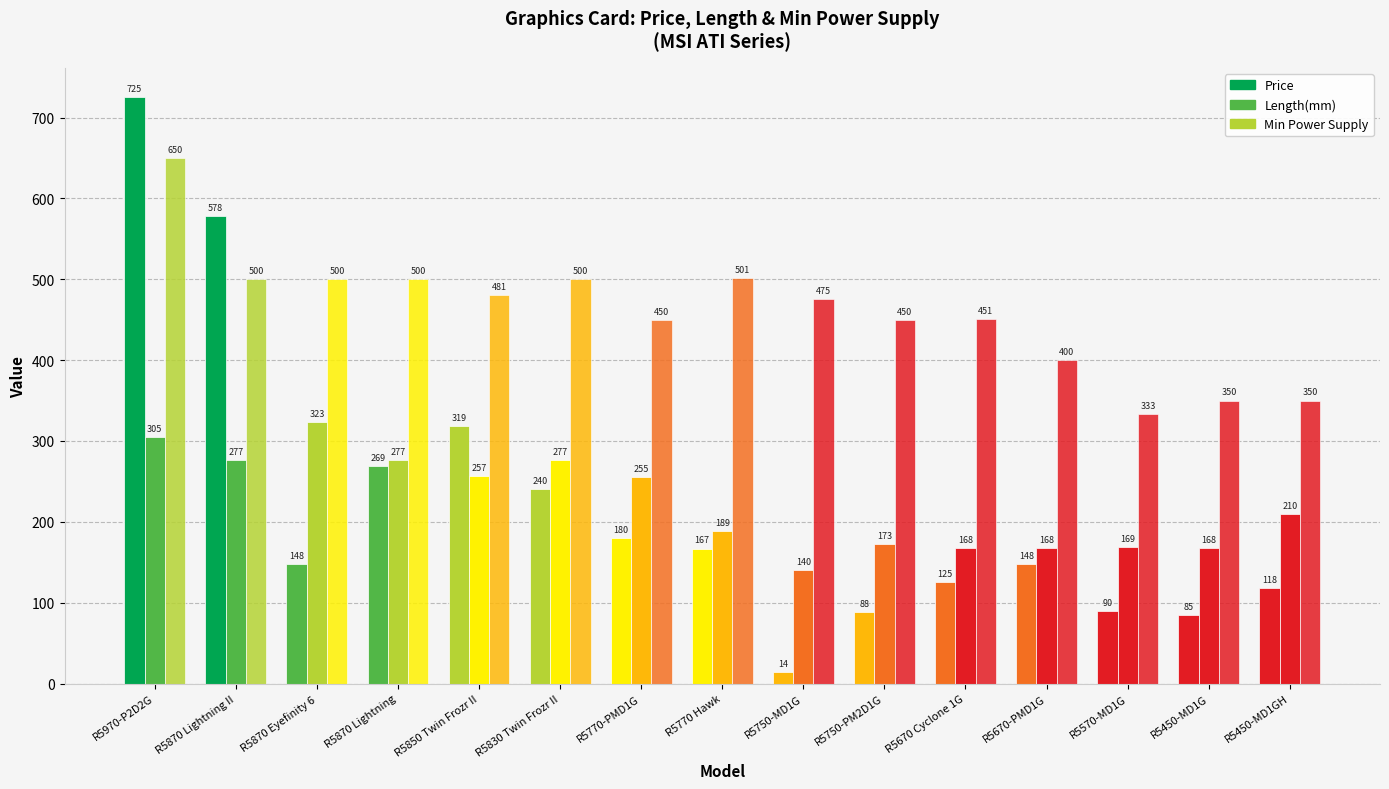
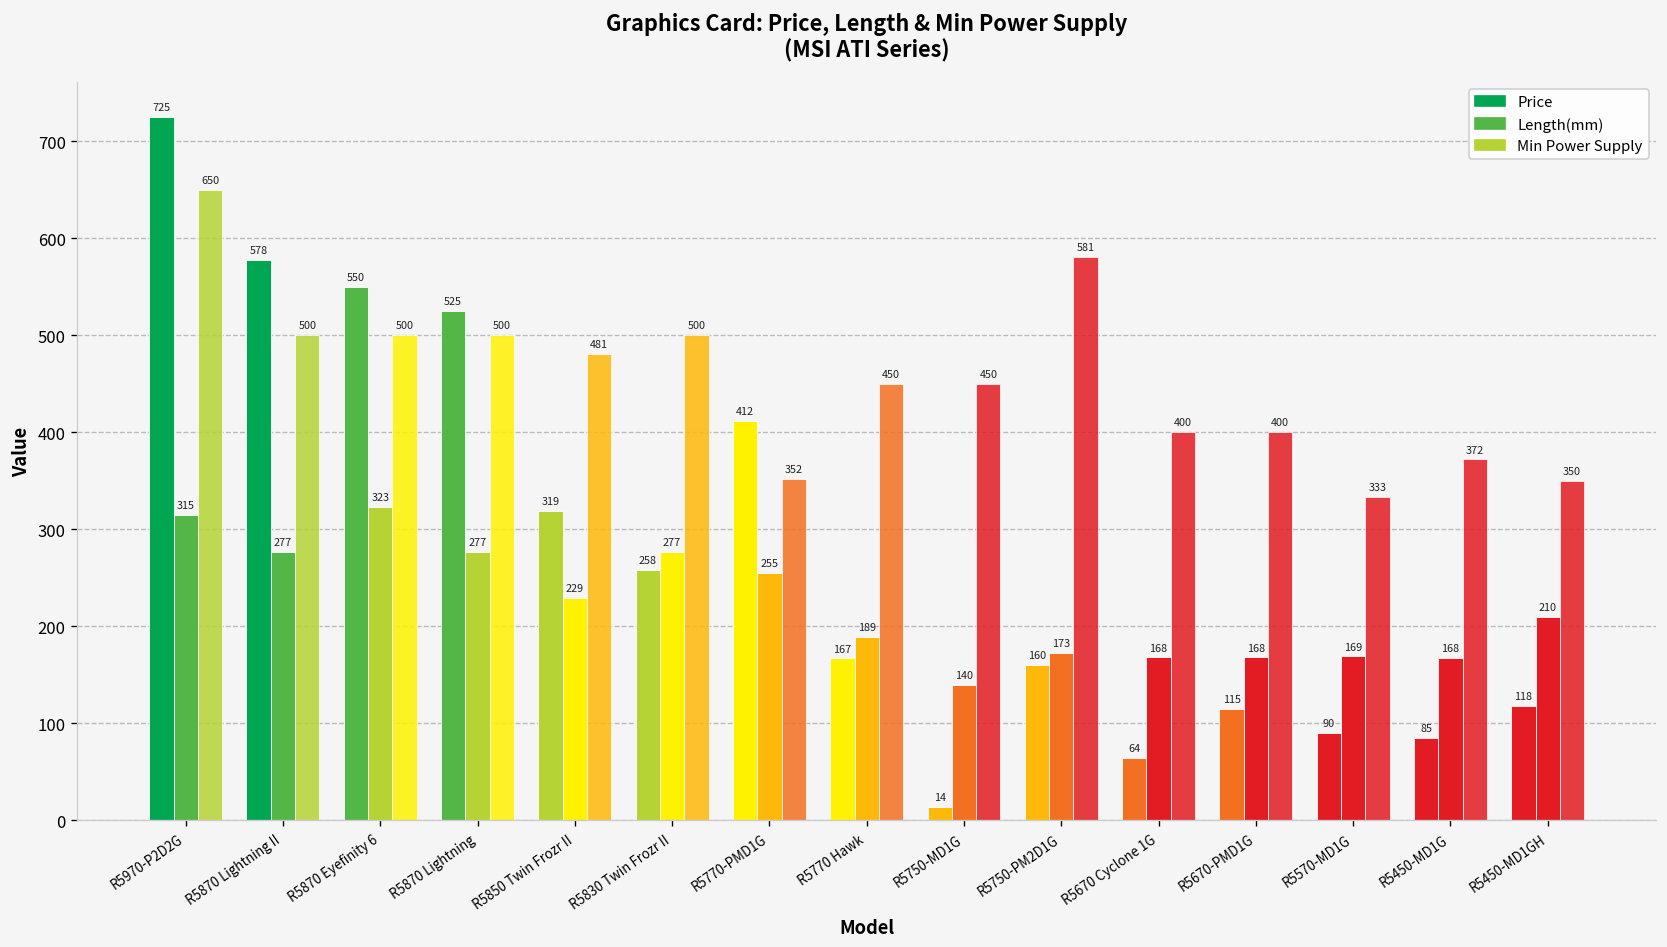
Length(mm), R5970-P2D2G: 305 -> 315
Price, R5870 Eyefinity 6: 148 -> 550
Price, R5870 Lightning: 269 -> 525
Length(mm), R5850 Twin Frozr II: 257 -> 229
Price, R5830 Twin Frozr II: 240 -> 258
Price, R5770-PMD1G: 180 -> 412
Min Power Supply, R5770-PMD1G: 450 -> 352
Min Power Supply, R5770 Hawk: 501 -> 450
Min Power Supply, R5750-MD1G: 475 -> 450
Price, R5750-PM2D1G: 88 -> 160
Min Power Supply, R5750-PM2D1G: 450 -> 581
Price, R5670 Cyclone 1G: 125 -> 64
Min Power Supply, R5670 Cyclone 1G: 451 -> 400
Price, R5670-PMD1G: 148 -> 115
Min Power Supply, R5450-MD1G: 350 -> 372
